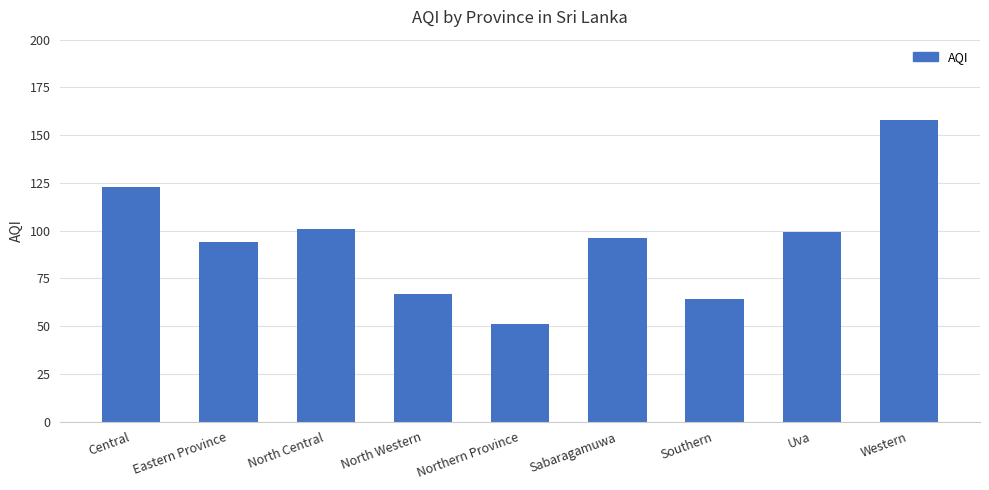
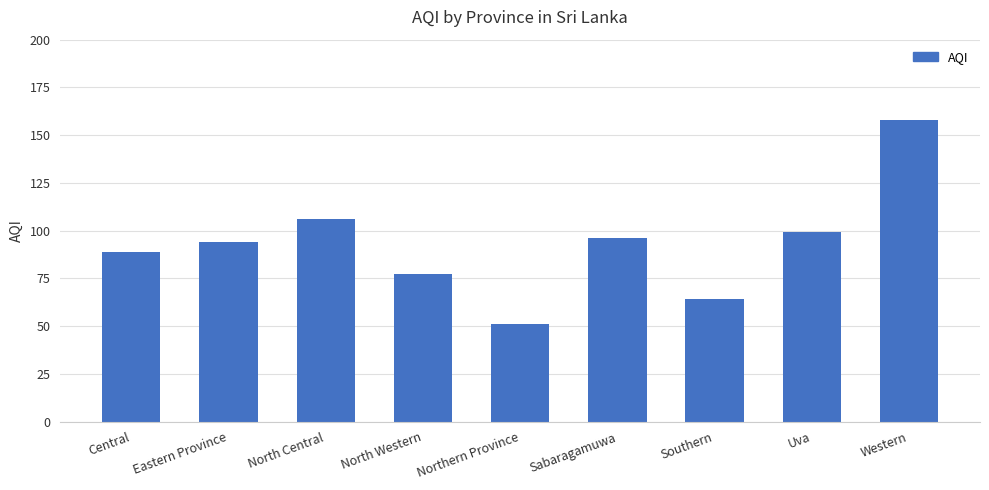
Central: 123 -> 89
North Central: 101 -> 106
North Western: 67 -> 77
